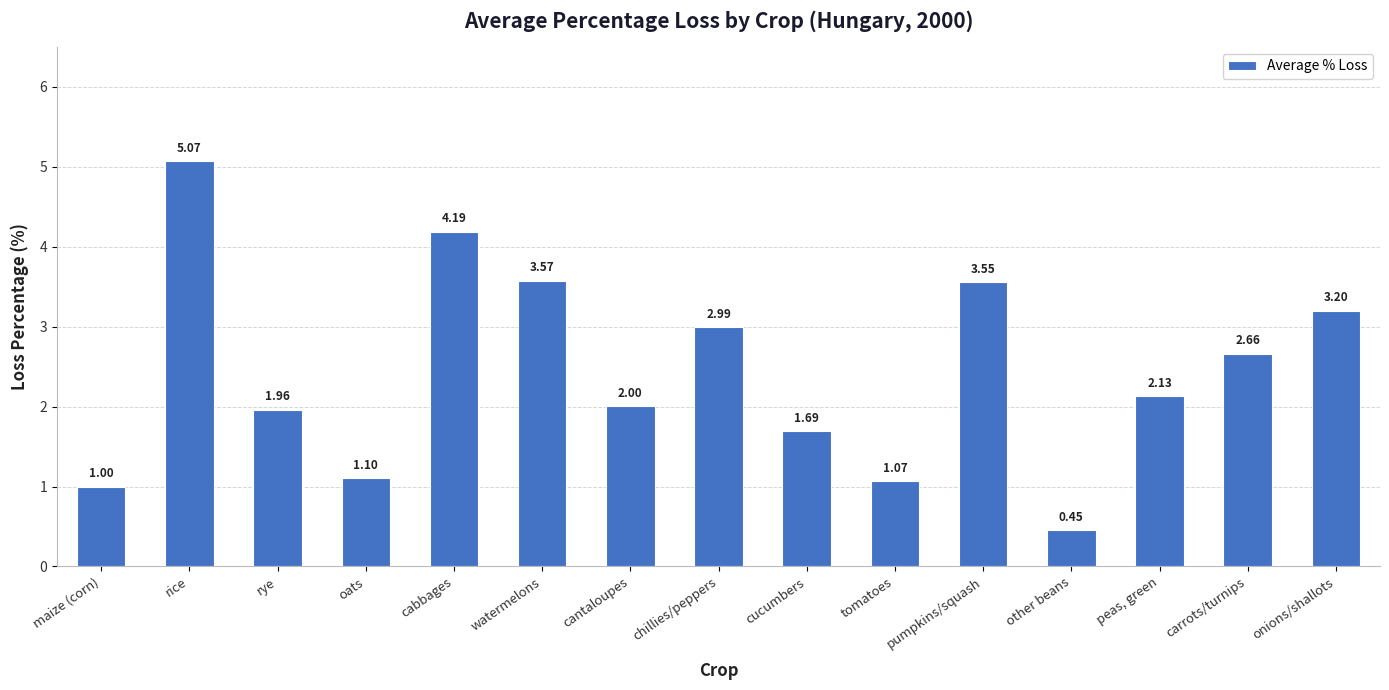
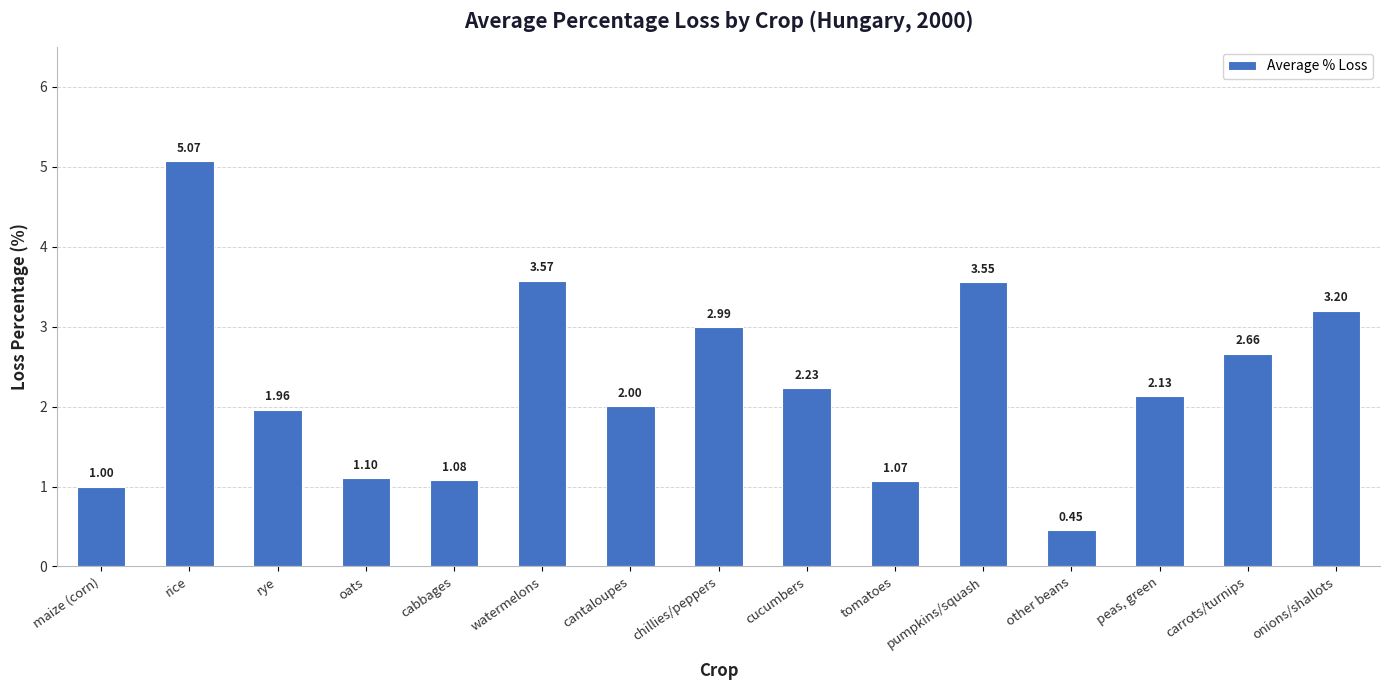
cabbages: 4.19 -> 1.08
cucumbers: 1.69 -> 2.23
